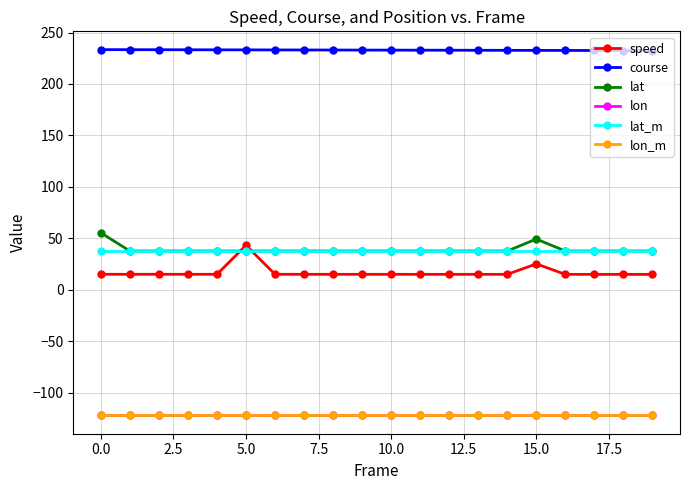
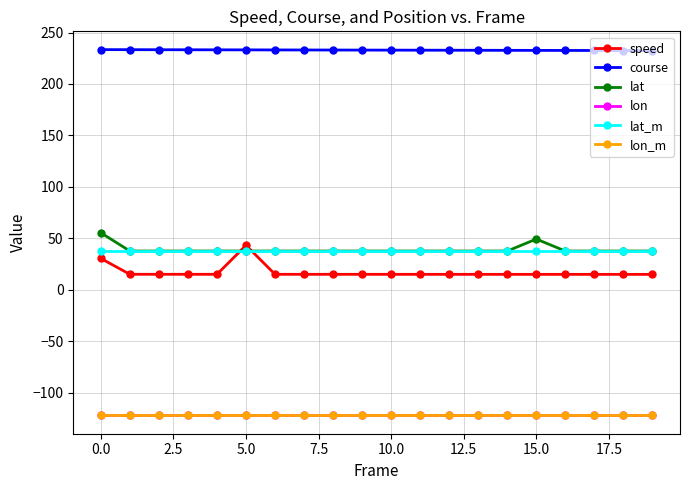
speed, 0.0: 15 -> 30
speed, 15.0: 25 -> 15
